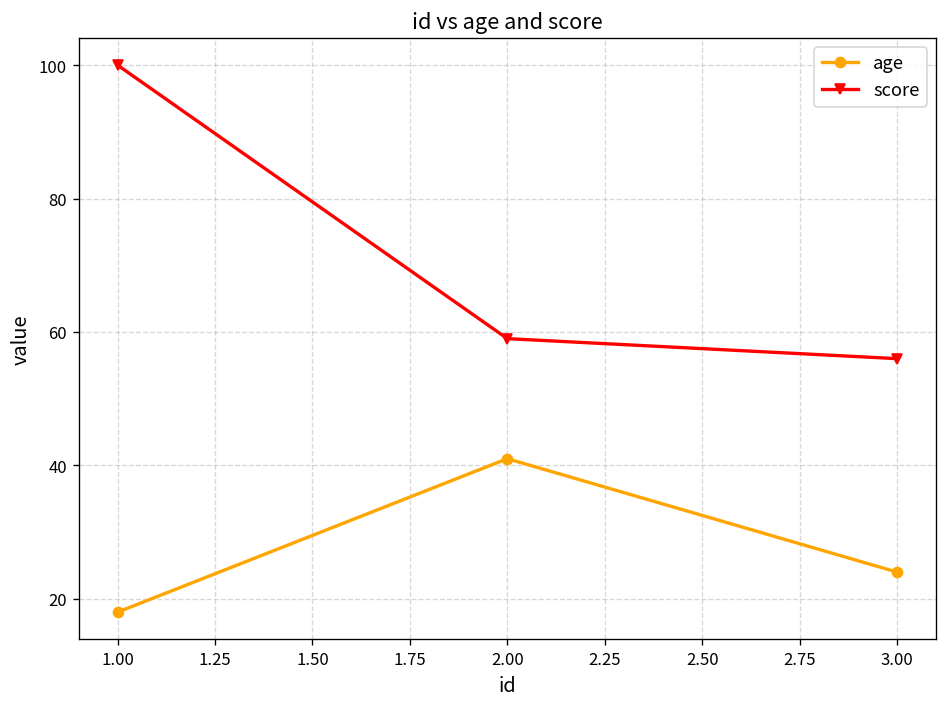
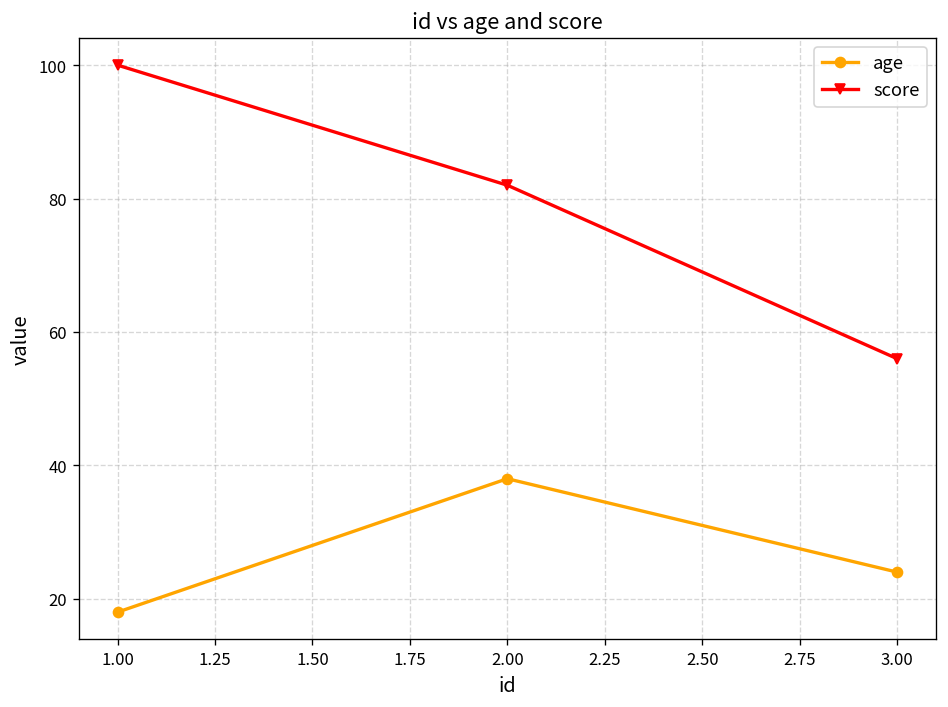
age, 2.00: 41 -> 38
score, 2.00: 59 -> 82
